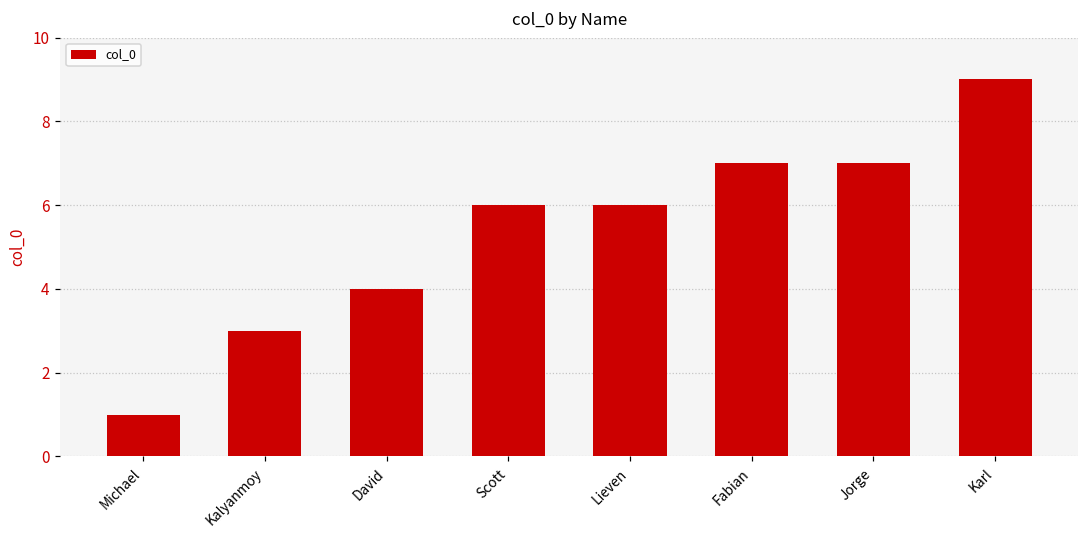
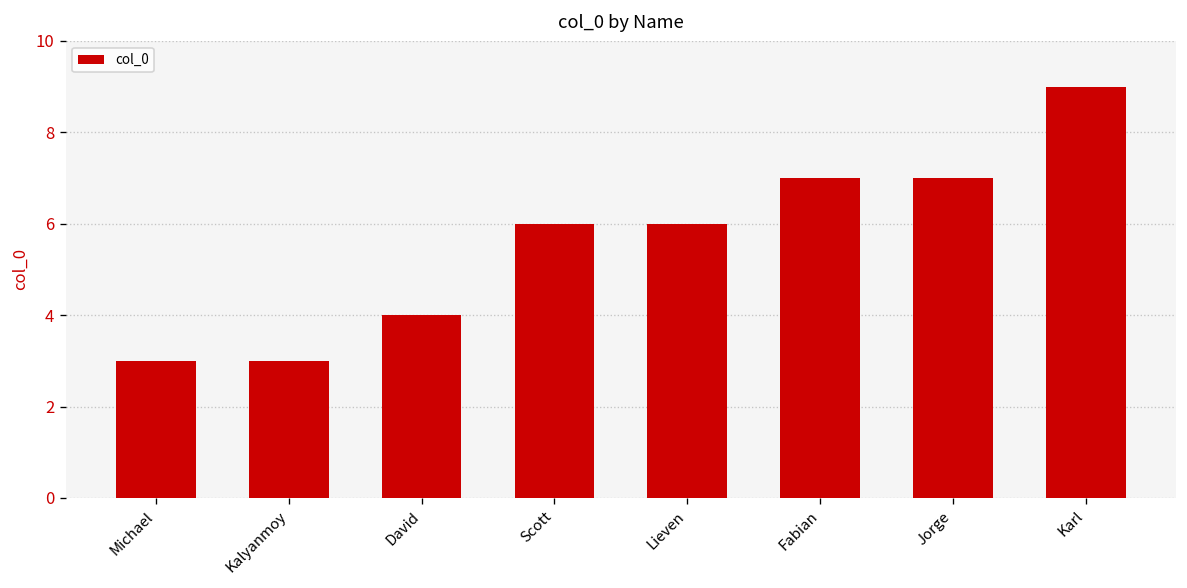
Michael: 1 -> 3
